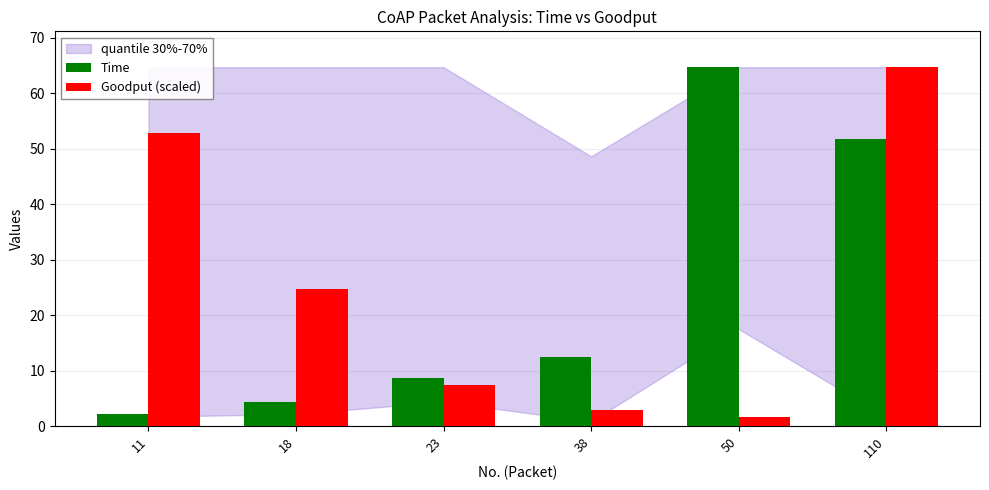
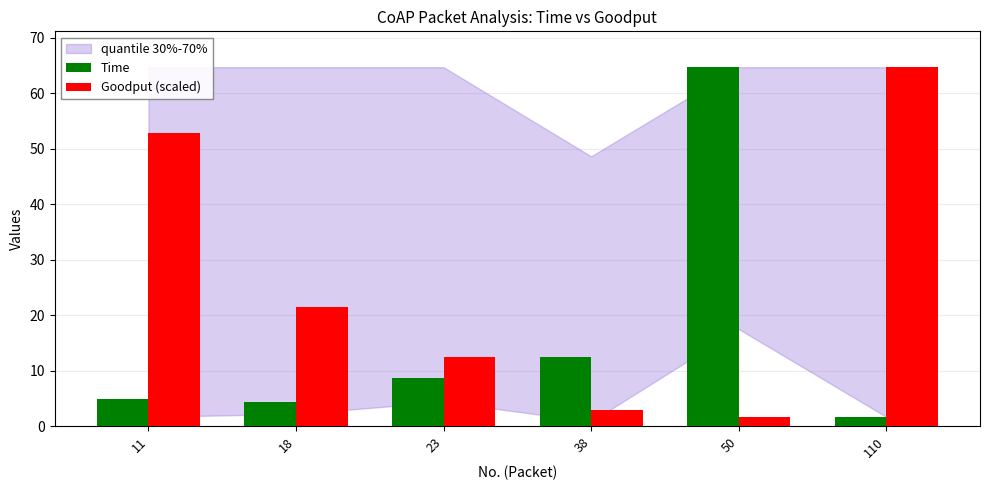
Time, 11: 2 -> 5
Goodput (scaled), 18: 25 -> 22
Goodput (scaled), 23: 7 -> 12
Time, 110: 52 -> 2
